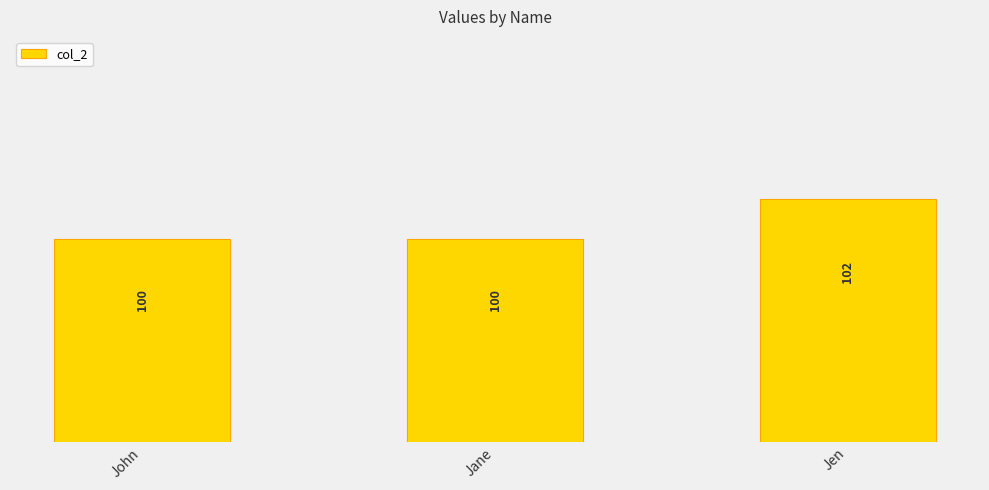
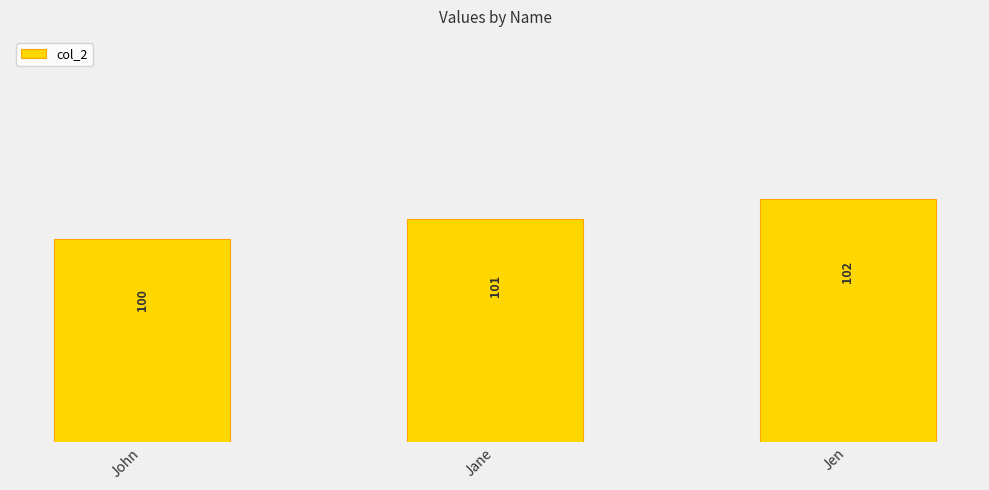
Jane: 100 -> 101
